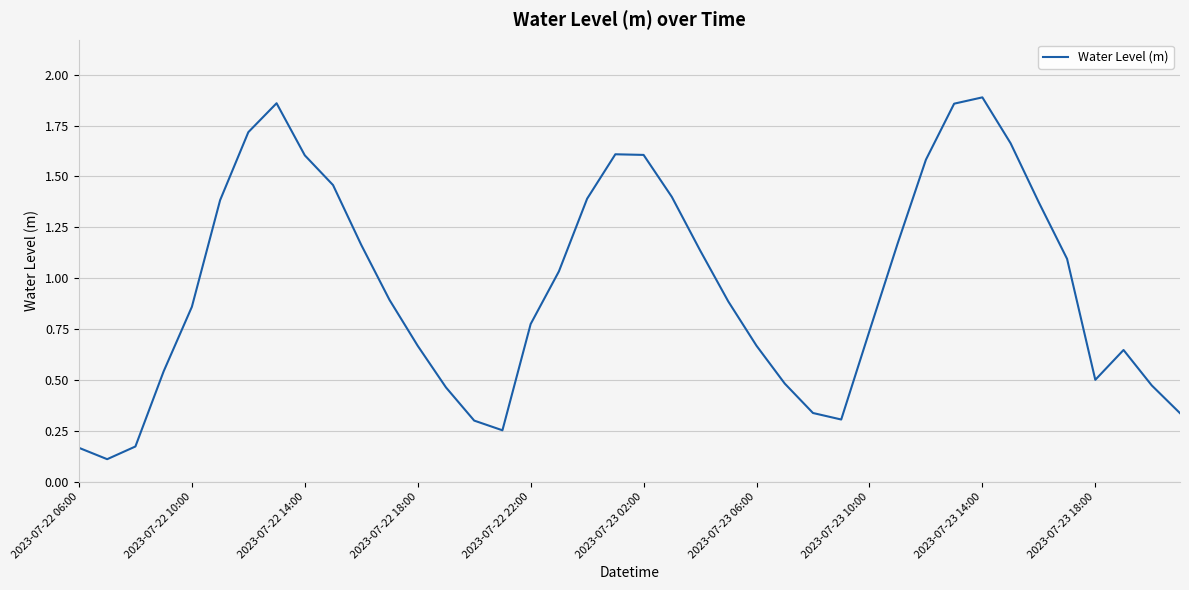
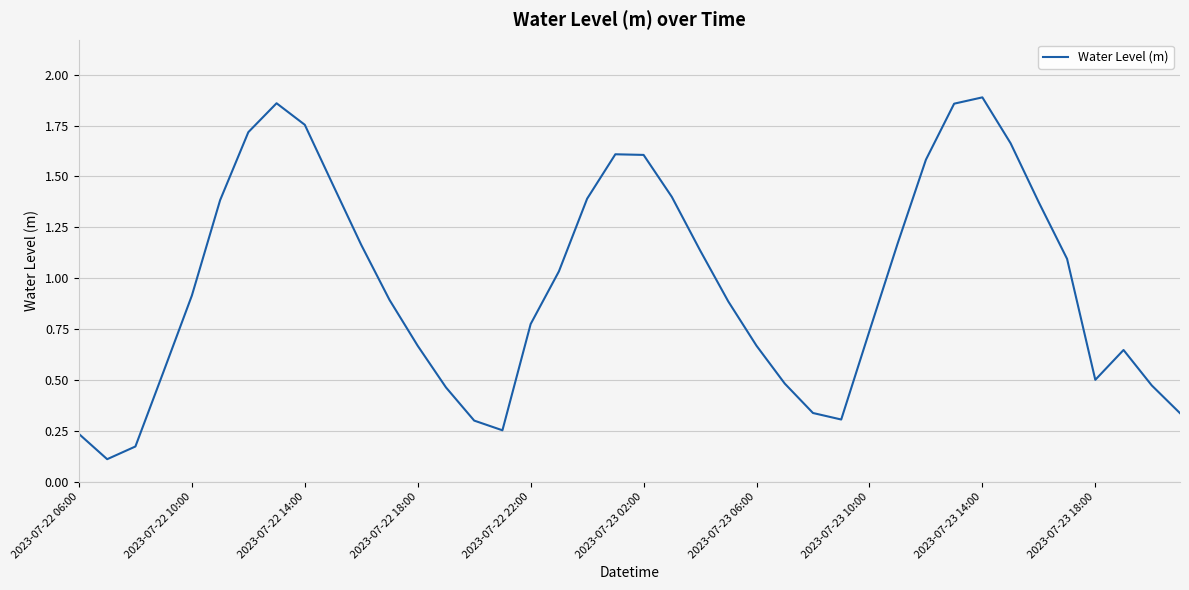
2023-07-22 06:00: 0.17 -> 0.23
2023-07-22 10:00: 0.86 -> 0.91
2023-07-22 14:00: 1.60 -> 1.75
